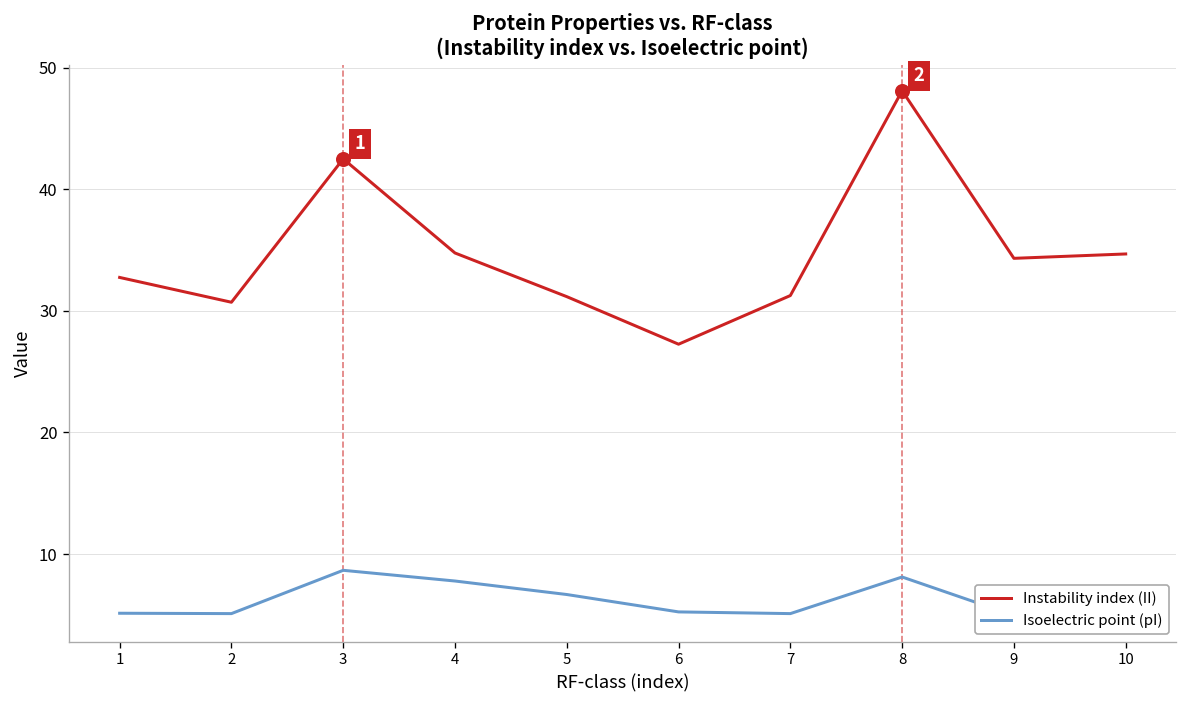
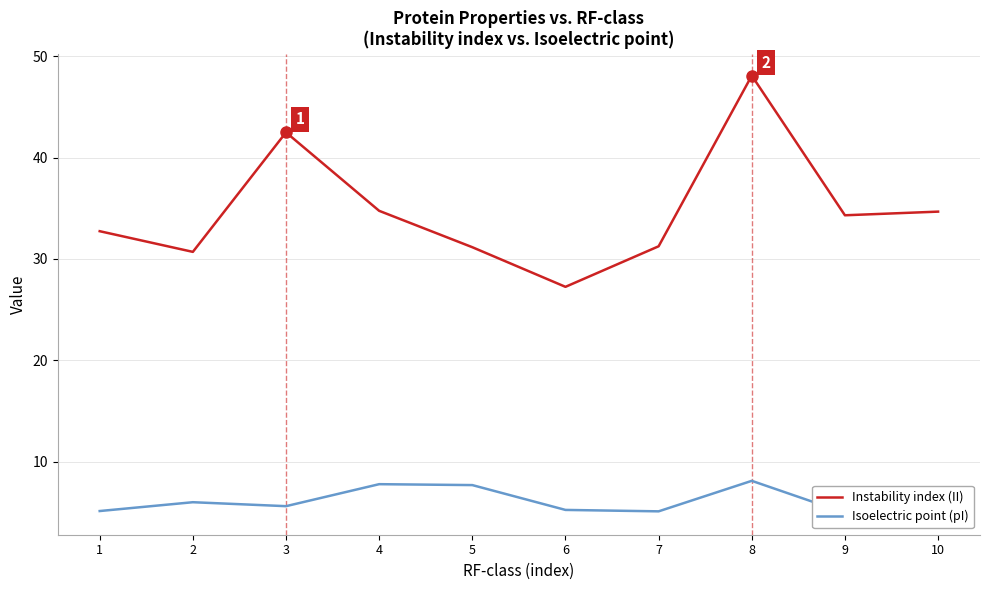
Isoelectric point (pI), 2: 5.1 -> 6.0
Isoelectric point (pI), 3: 8.7 -> 5.6
Isoelectric point (pI), 5: 6.7 -> 7.7
